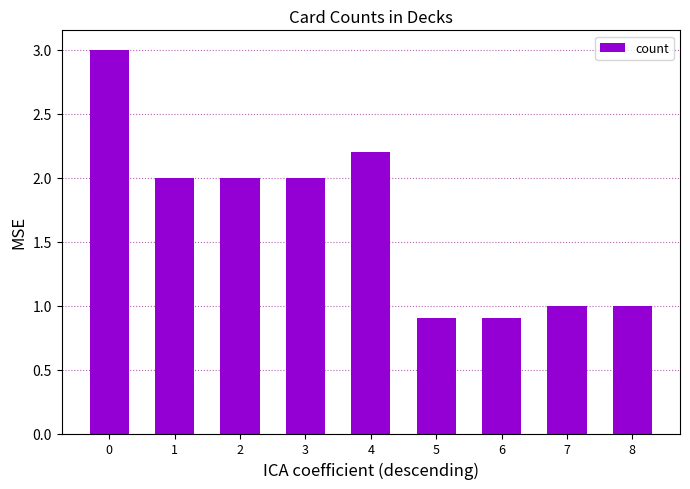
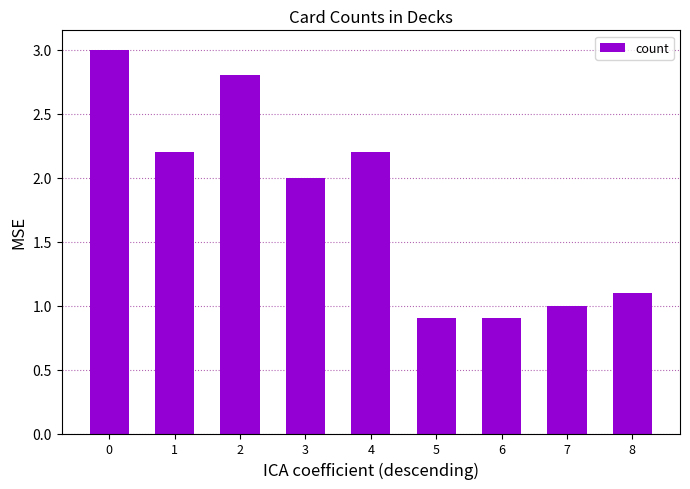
1: 2.0 -> 2.2
2: 2.0 -> 2.8
8: 1.0 -> 1.1
